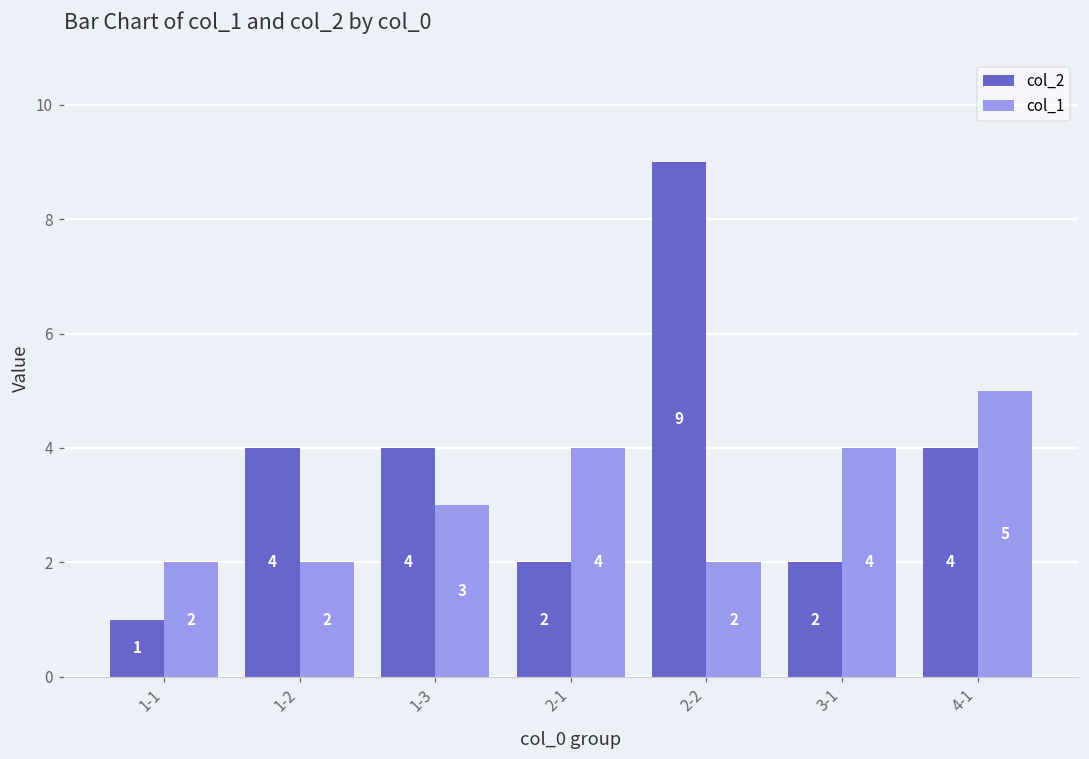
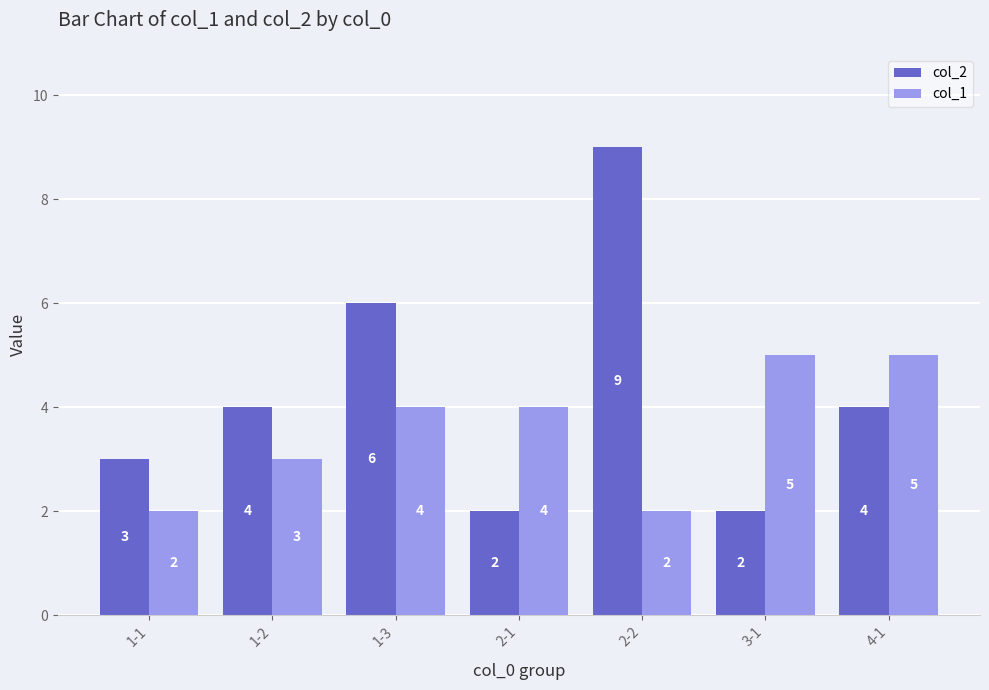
col_2, 1-1: 1 -> 3
col_1, 1-2: 2 -> 3
col_2, 1-3: 4 -> 6
col_1, 1-3: 3 -> 4
col_1, 3-1: 4 -> 5
